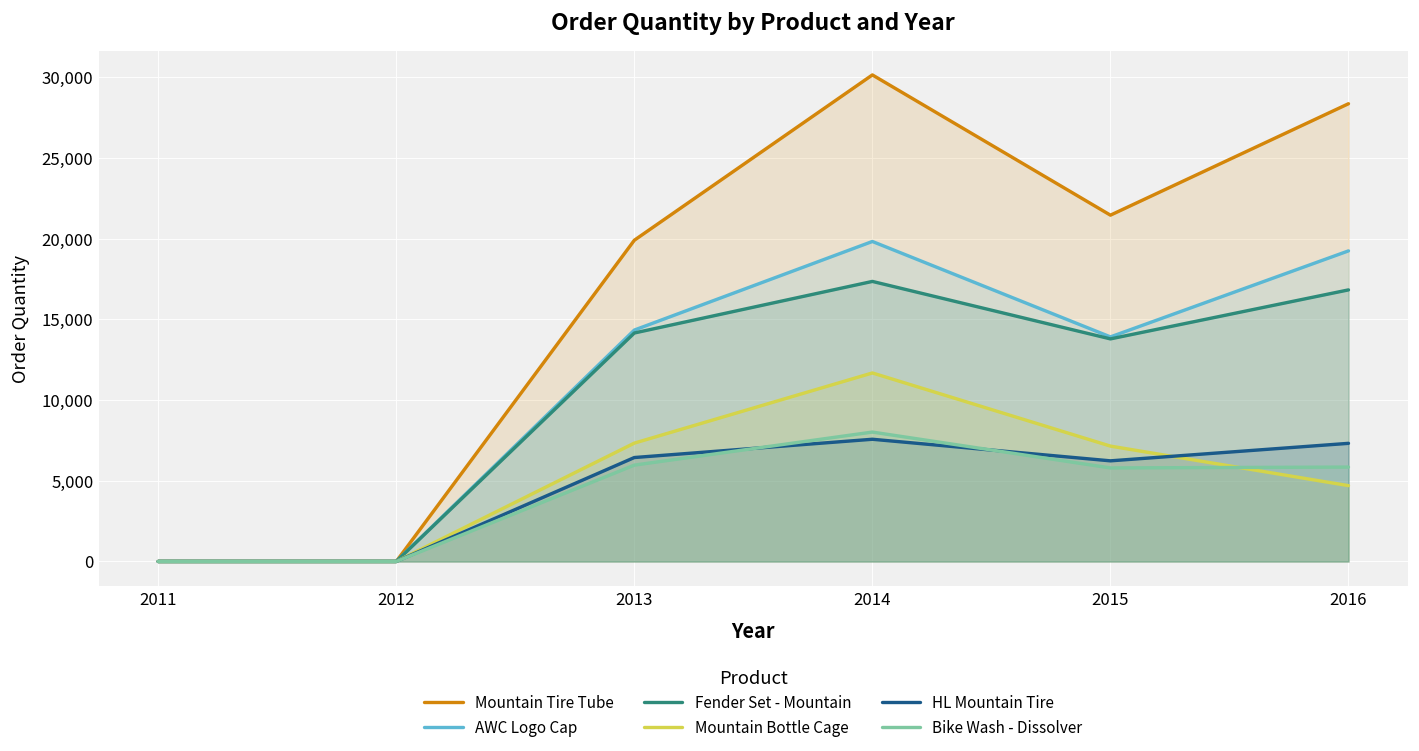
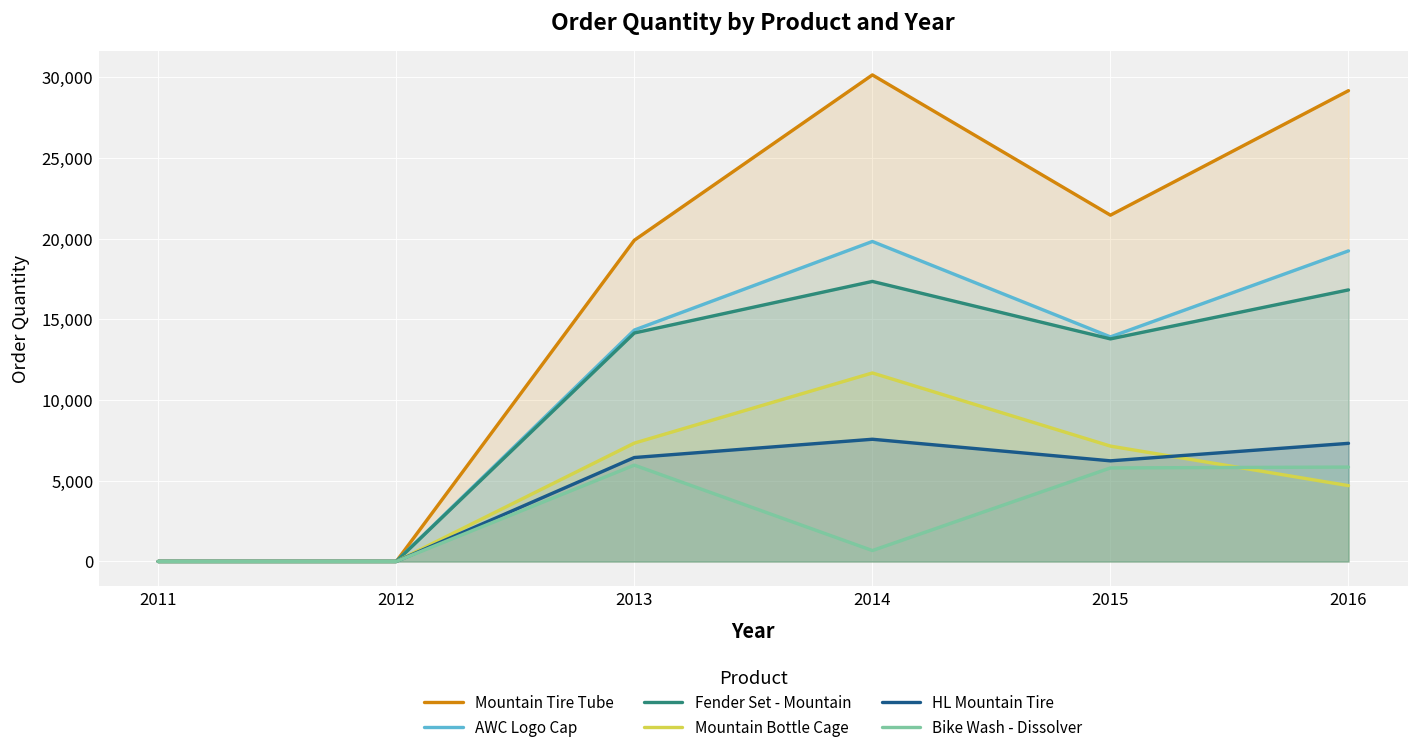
Bike Wash - Dissolver, 2014: 8,000 -> 700
Mountain Tire Tube, 2016: 28,400 -> 29,200
